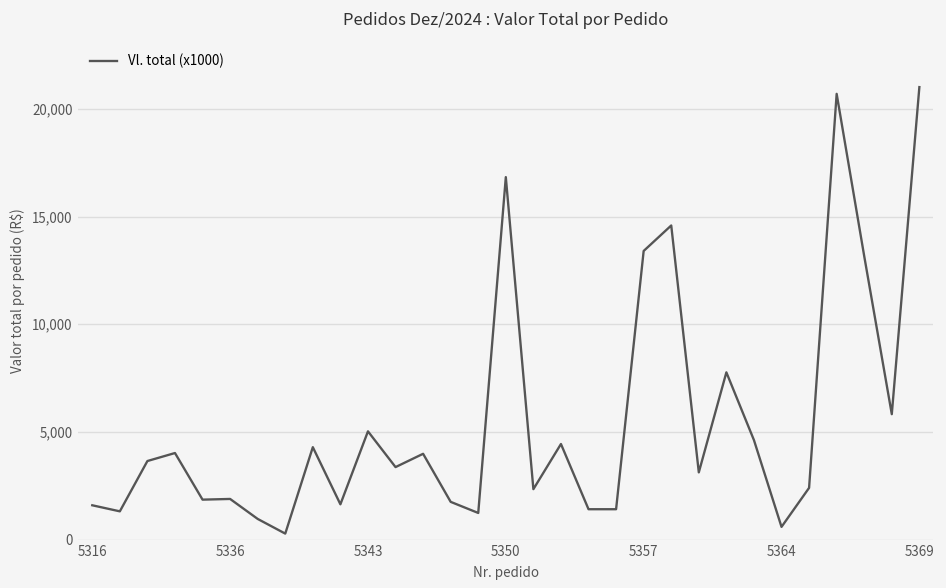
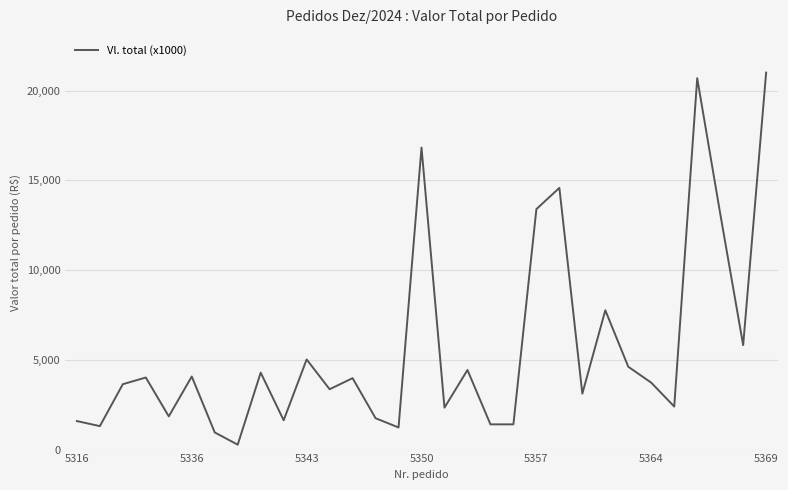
5336: 1,900 -> 4,100
5364: 600 -> 3,700
